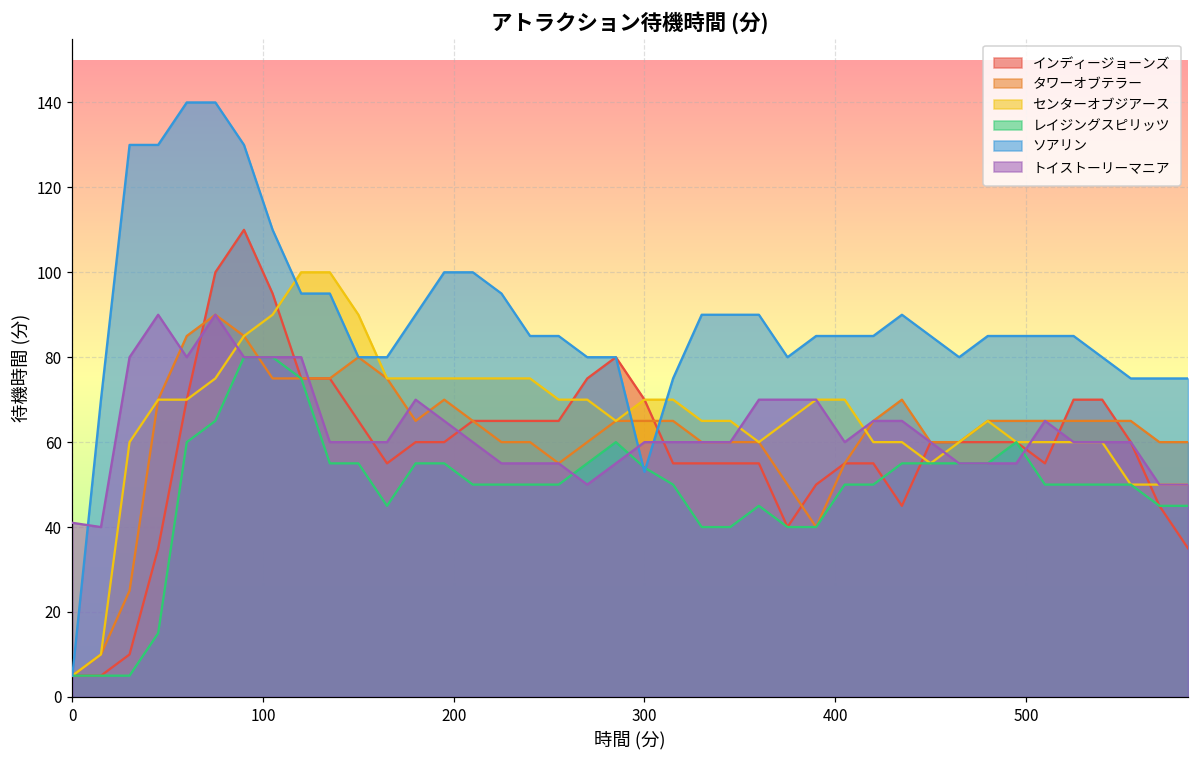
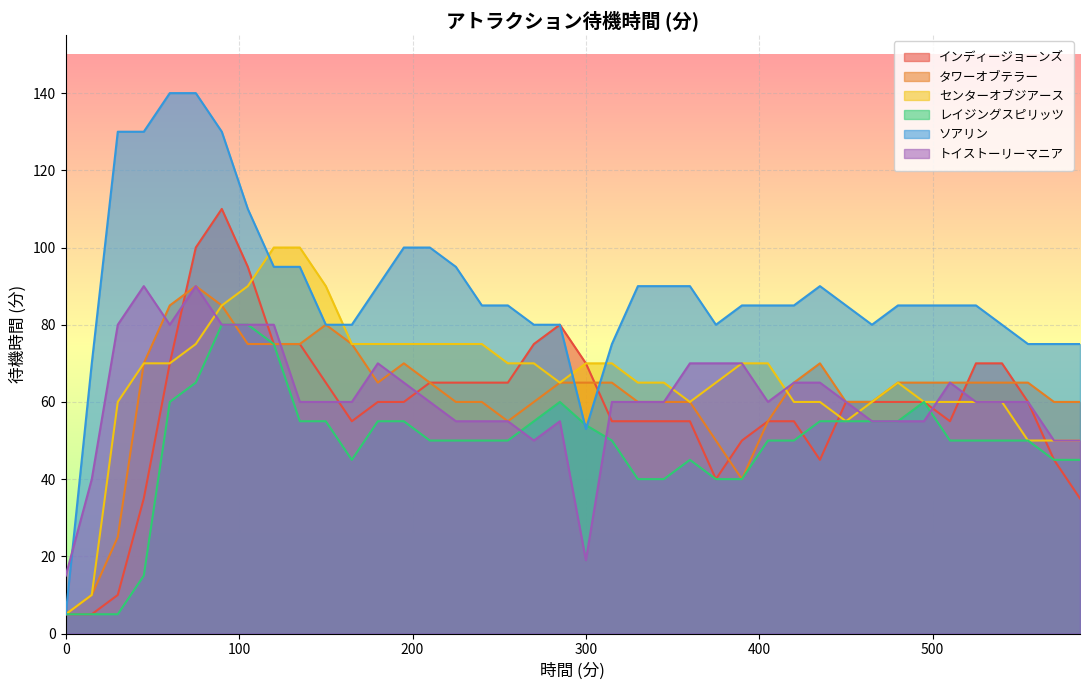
トイストーリーマニア, 0: 41 -> 15
トイストーリーマニア, 300: 60 -> 19
